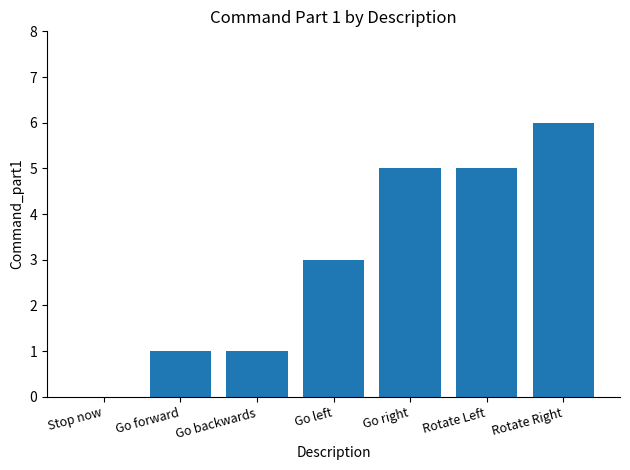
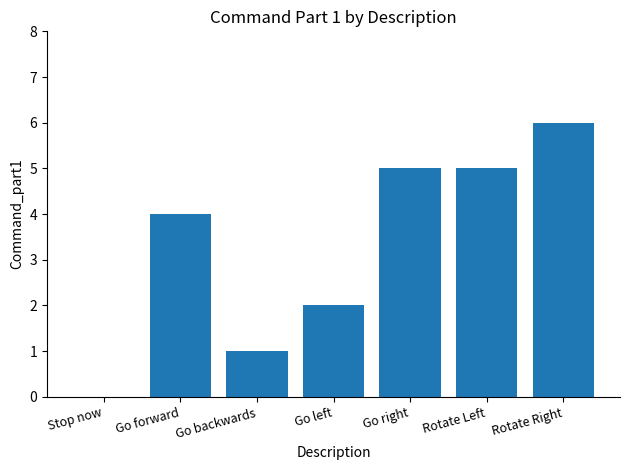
Go forward: 1 -> 4
Go left: 3 -> 2
